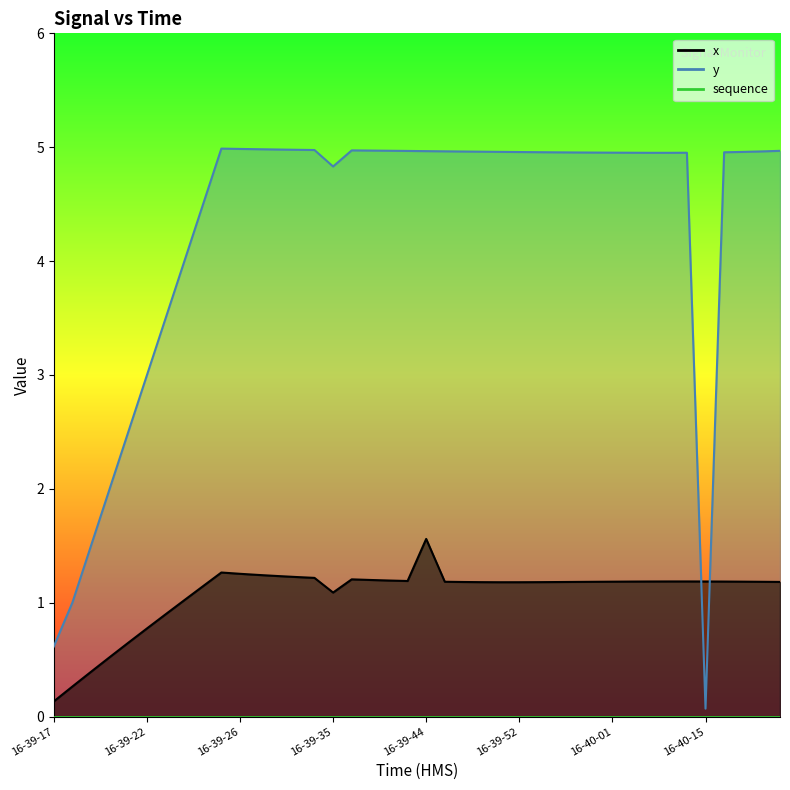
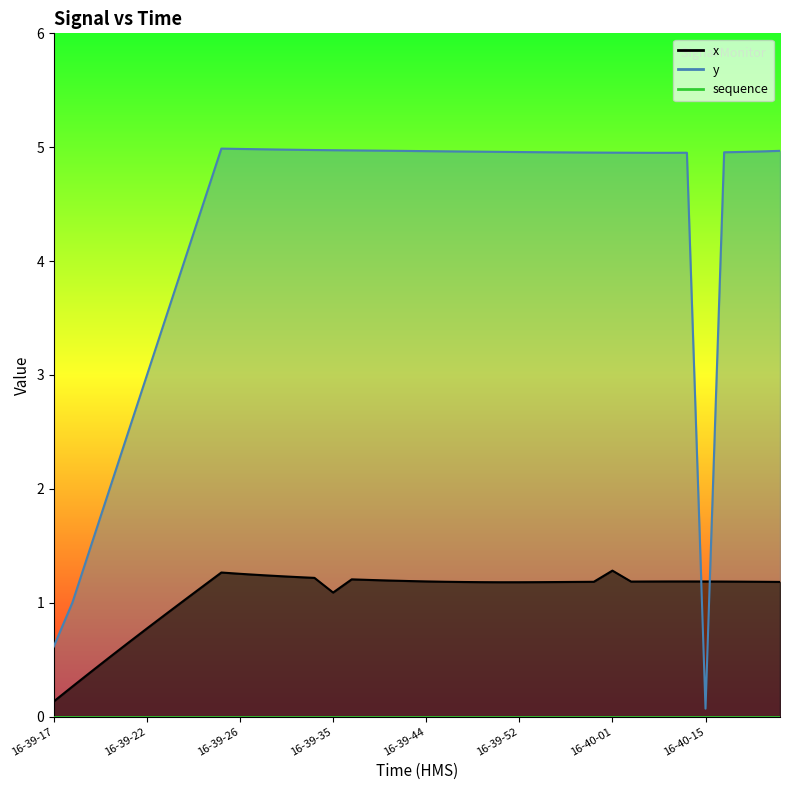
y, 16-39-35: 4.83 -> 4.97
x, 16-39-44: 1.56 -> 1.19
x, 16-40-01: 1.18 -> 1.28
